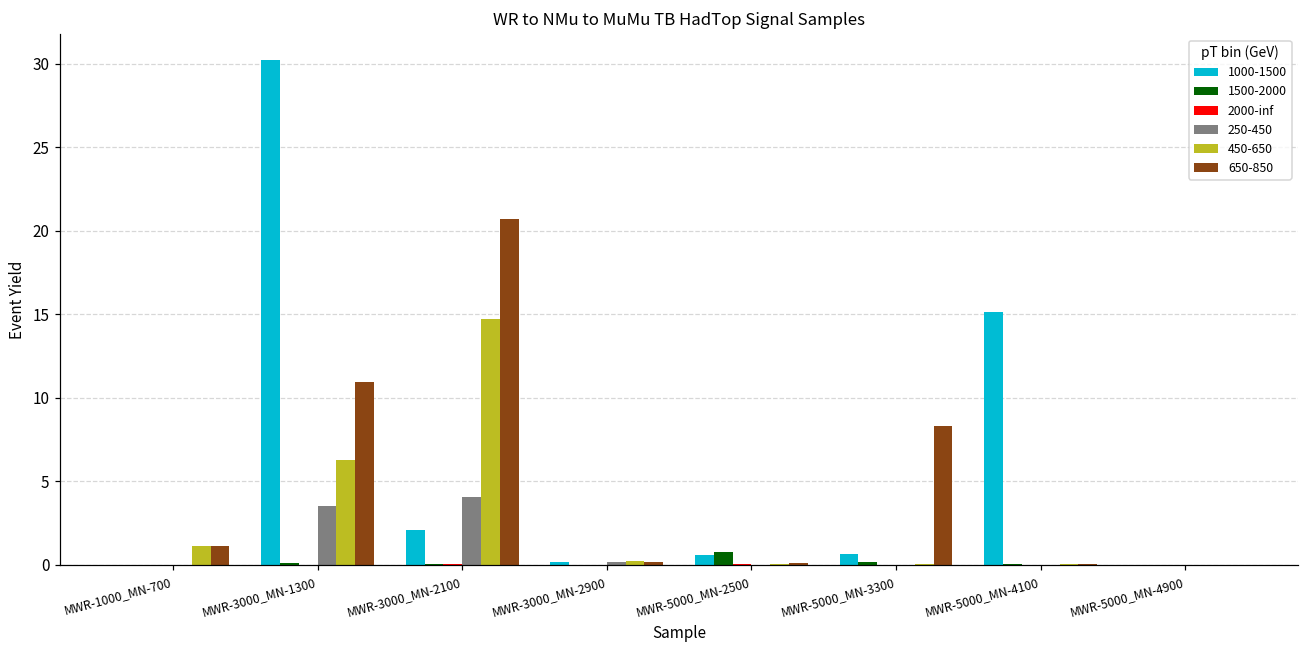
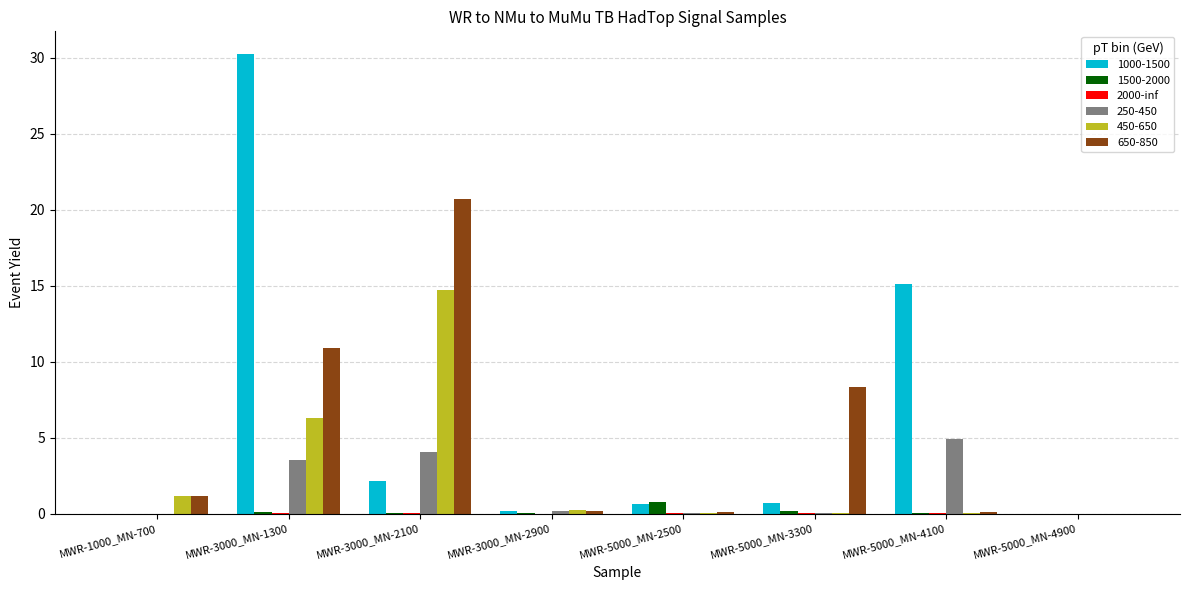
250-450, MWR-5000_MN-4100: 0.0 -> 4.9
